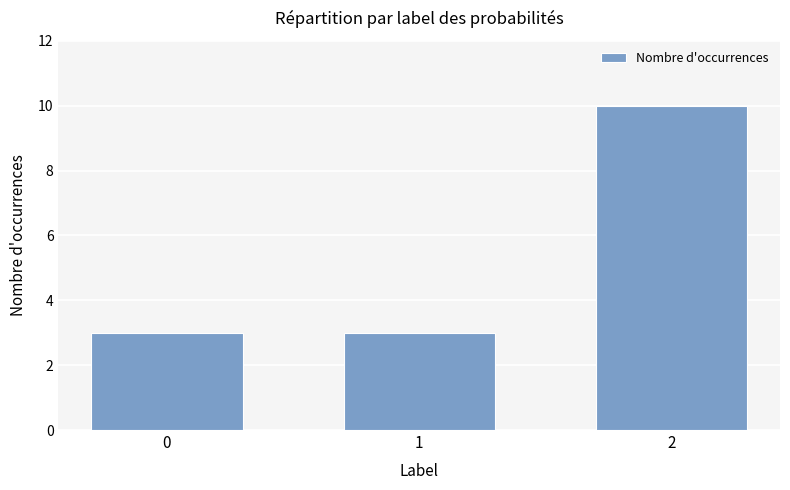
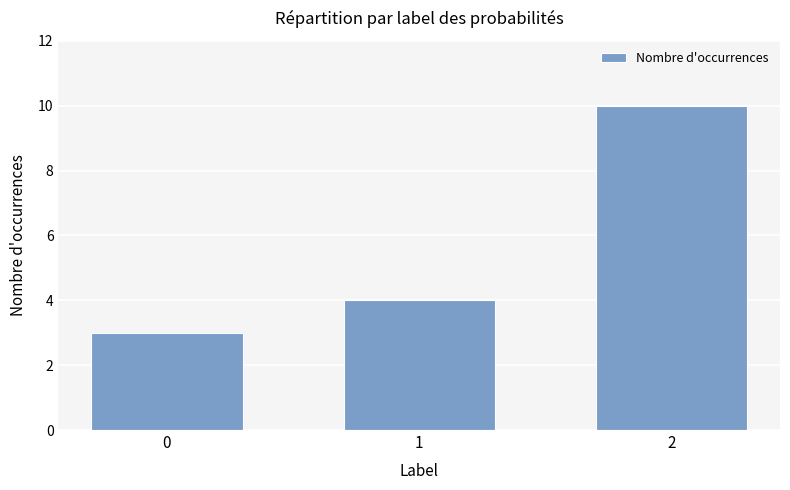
1: 3 -> 4
